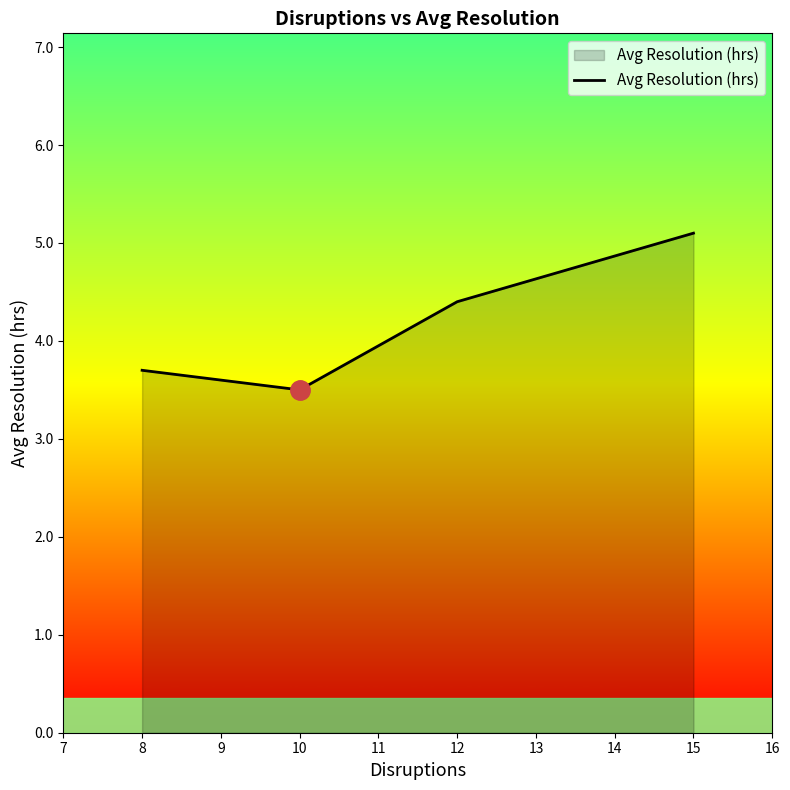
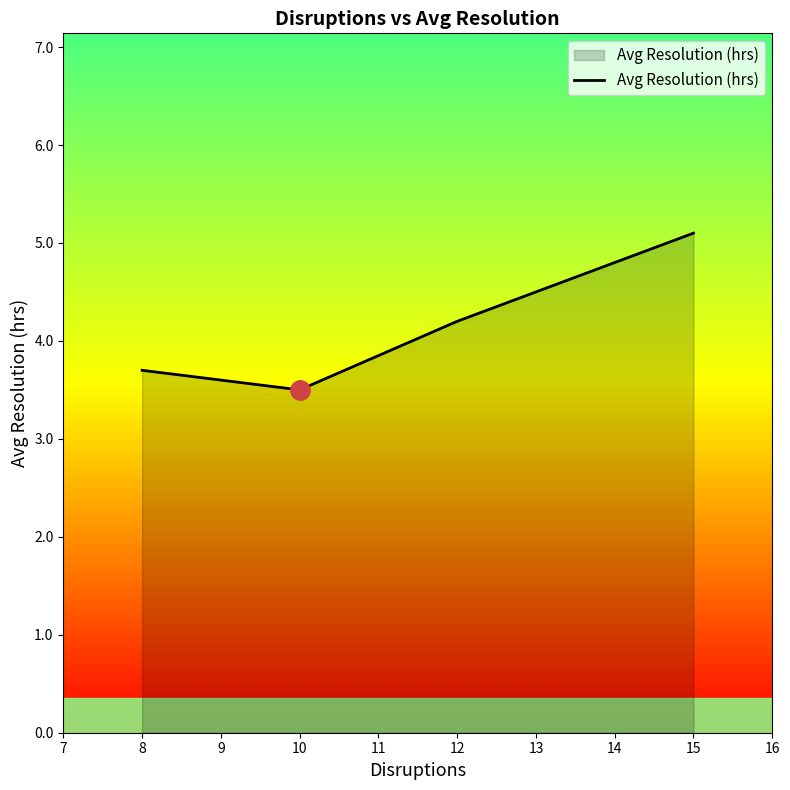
Avg Resolution (hrs), 12: 4.4 -> 4.2
